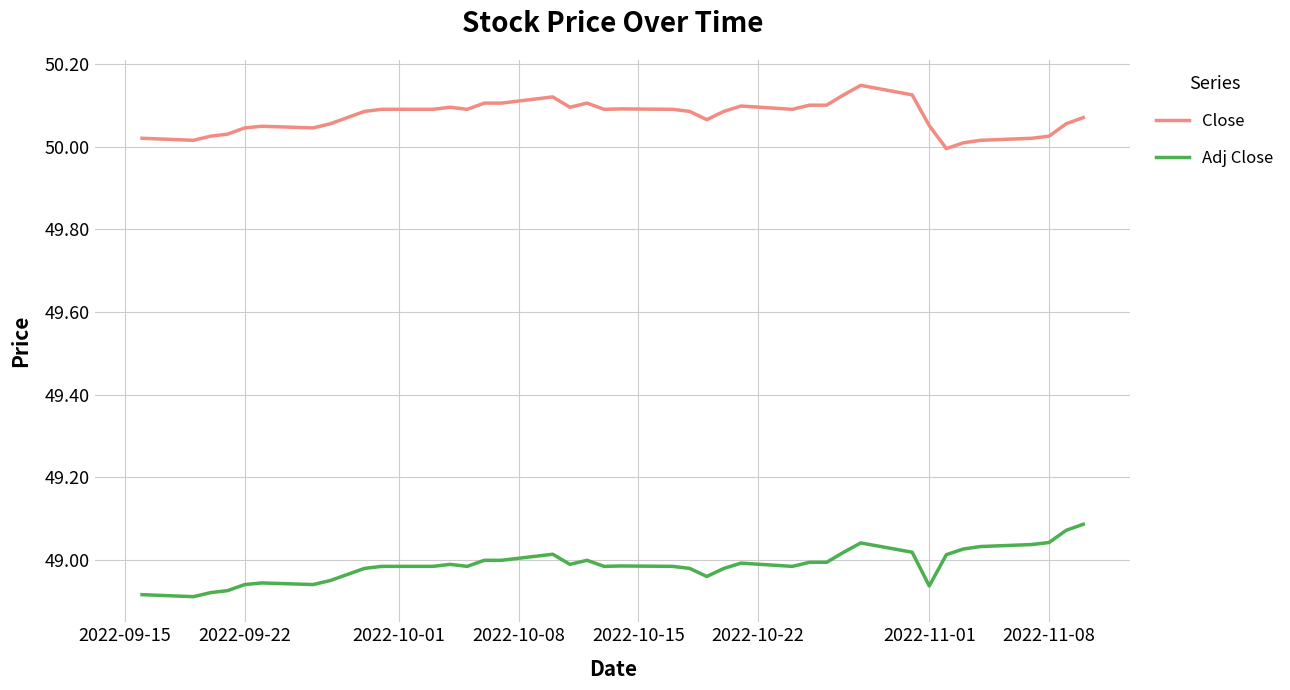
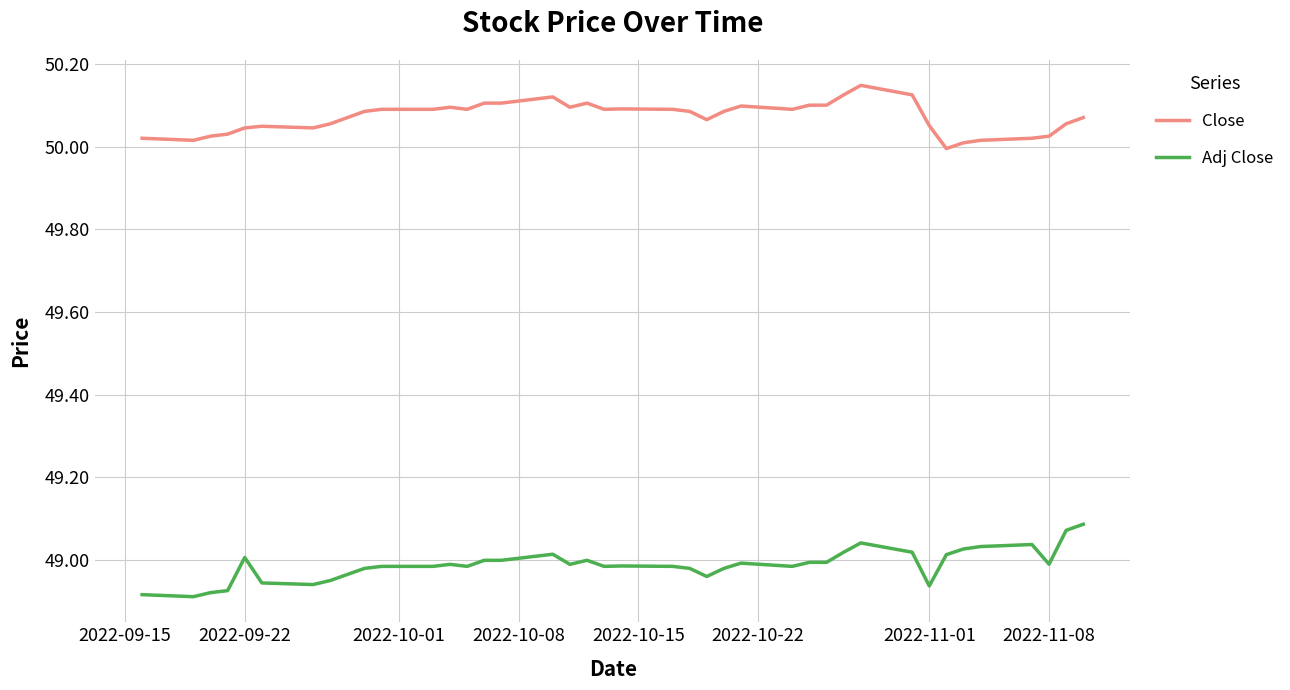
Adj Close, 2022-09-22: 48.94 -> 49.01
Adj Close, 2022-11-08: 49.04 -> 48.99
